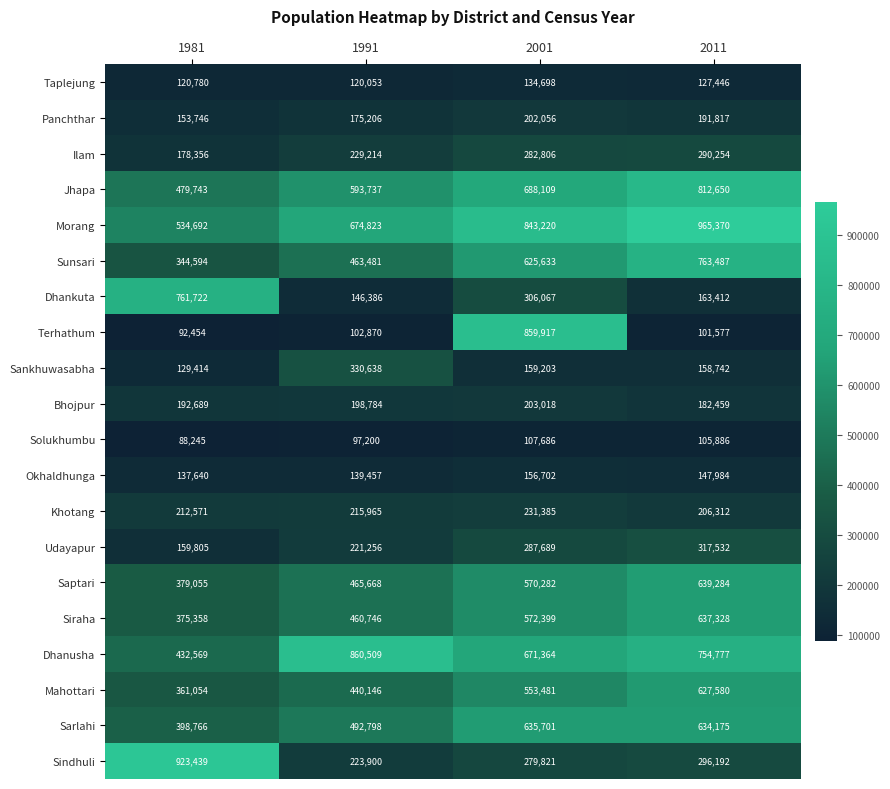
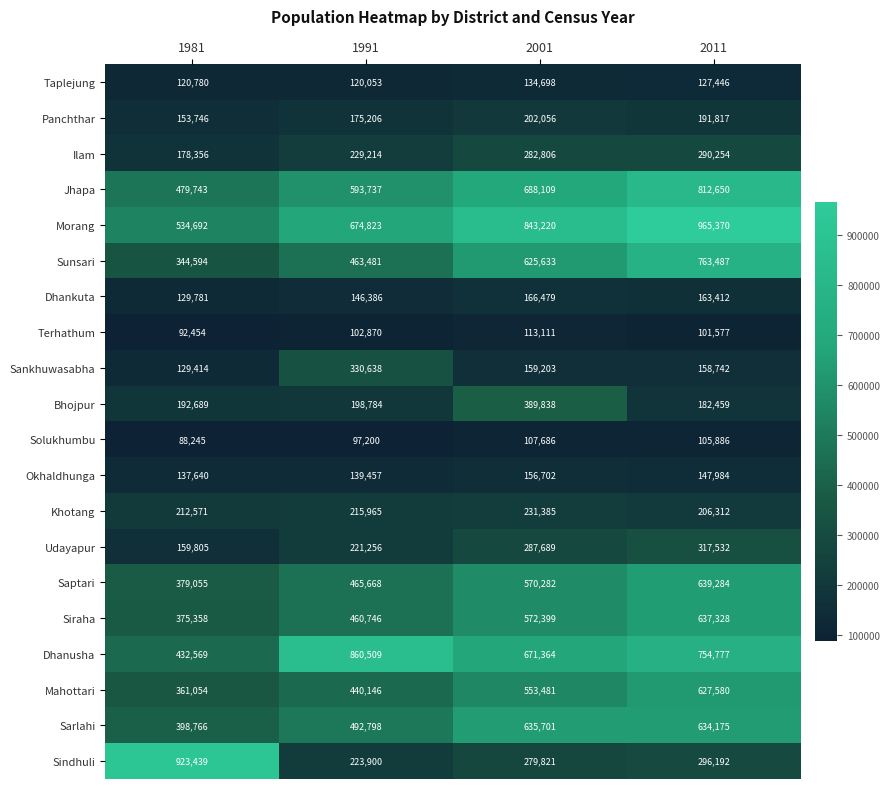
Dhankuta, 1981: 761,722 -> 129,781
Dhankuta, 2001: 306,067 -> 166,479
Terhathum, 2001: 859,917 -> 113,111
Bhojpur, 2001: 203,018 -> 389,838
